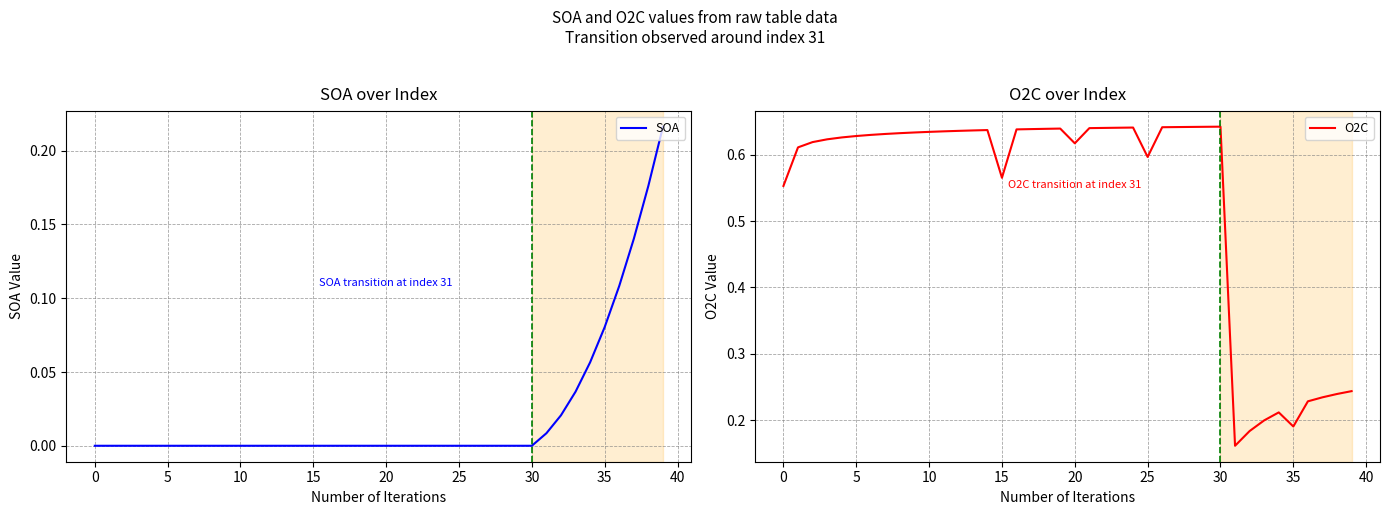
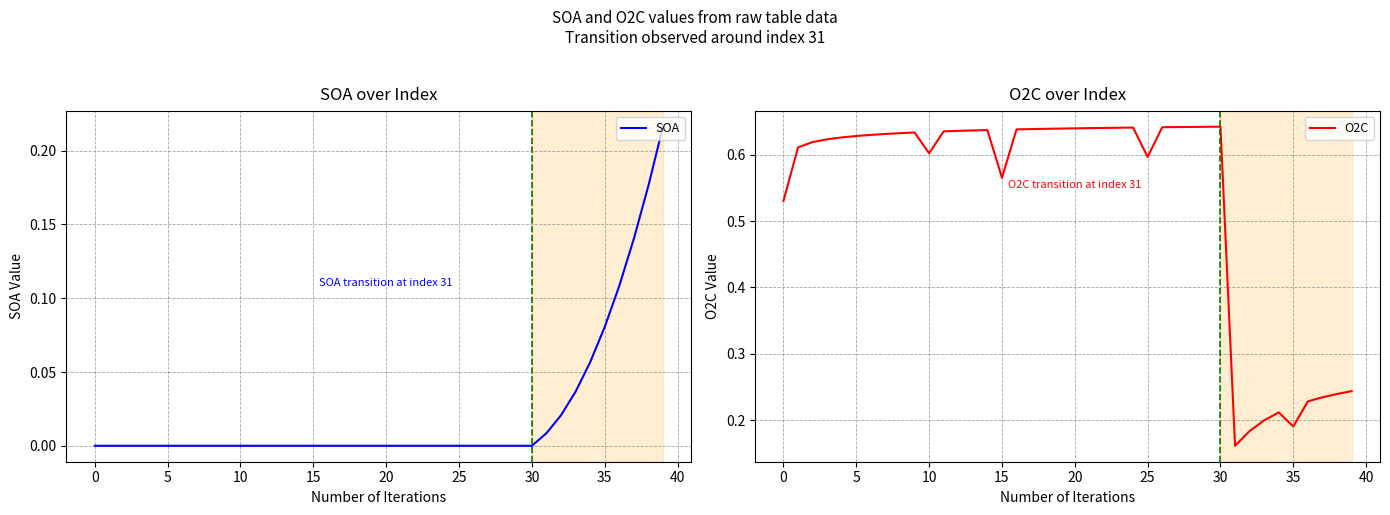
O2C over Index, 0: 0.55 -> 0.53
O2C over Index, 10: 0.63 -> 0.60
O2C over Index, 20: 0.62 -> 0.64
